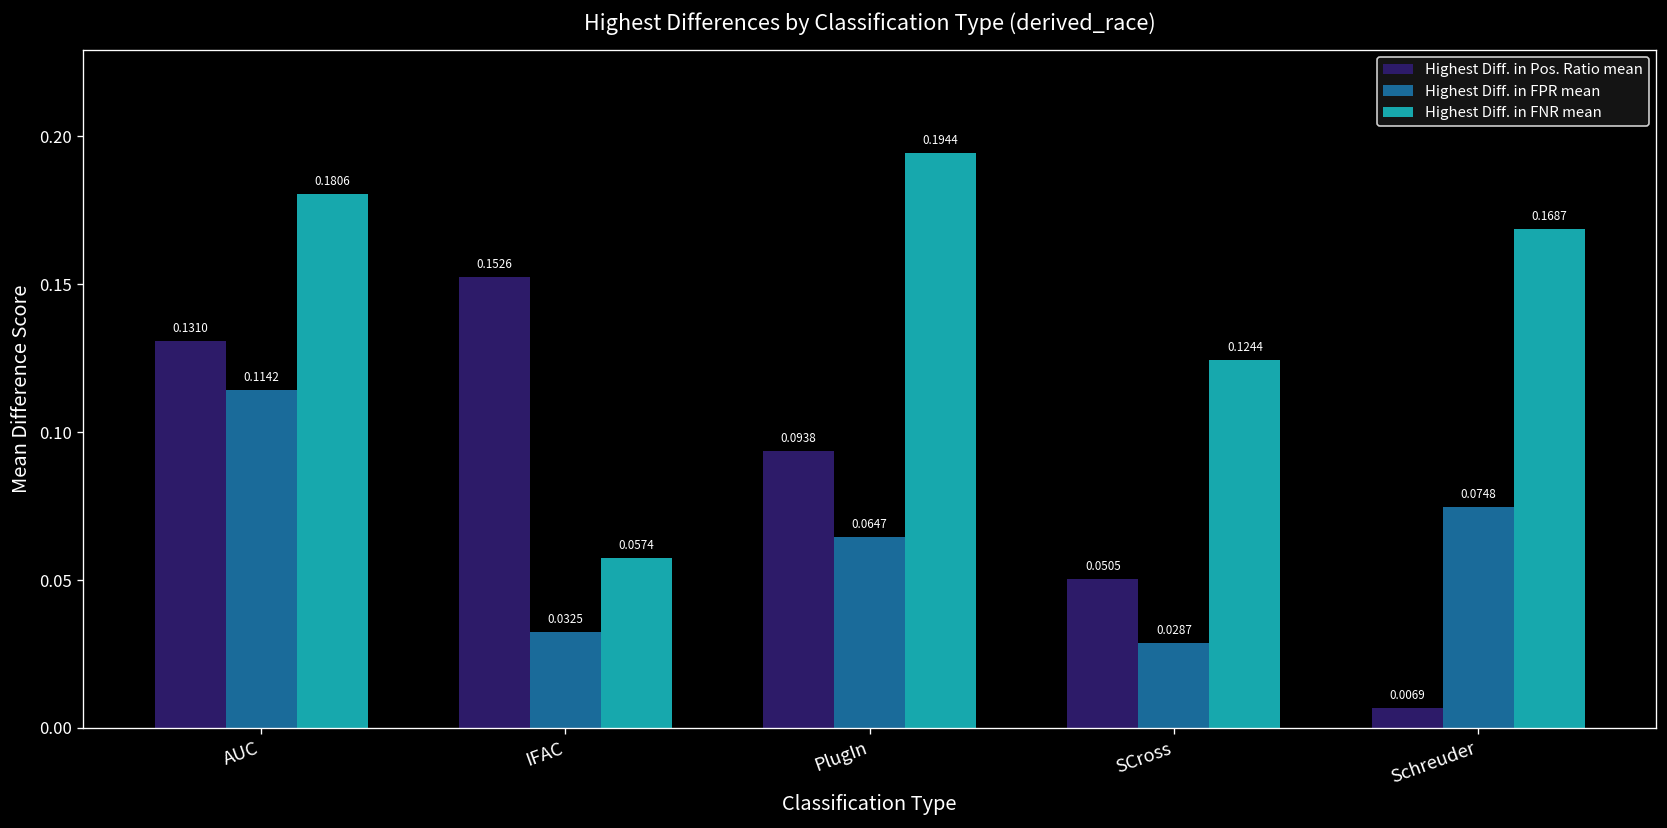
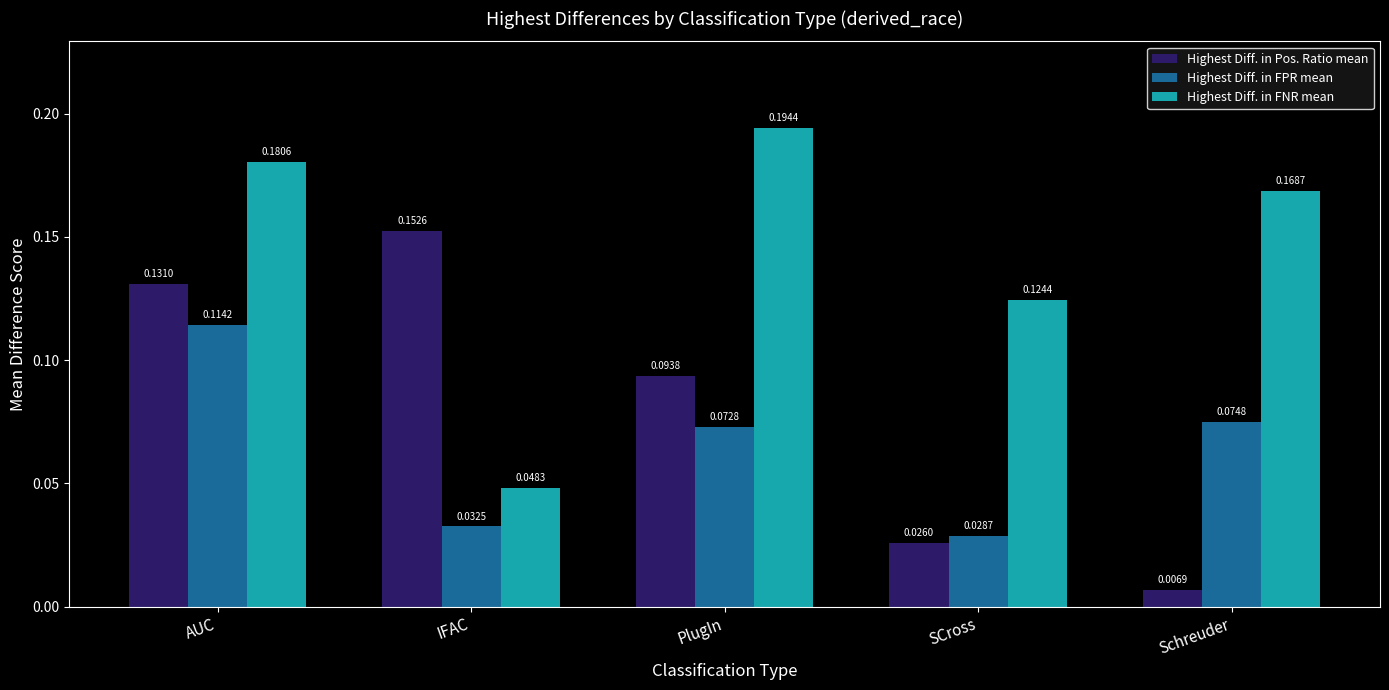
Highest Diff. in FNR mean, IFAC: 0.0574 -> 0.0483
Highest Diff. in FPR mean, PlugIn: 0.0647 -> 0.0728
Highest Diff. in Pos. Ratio mean, SCross: 0.0505 -> 0.0260
